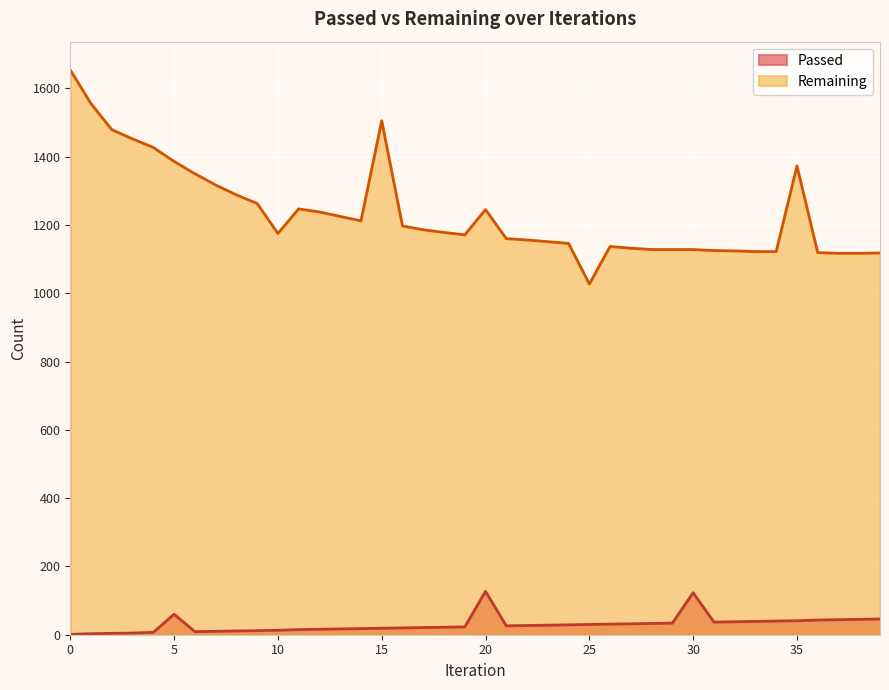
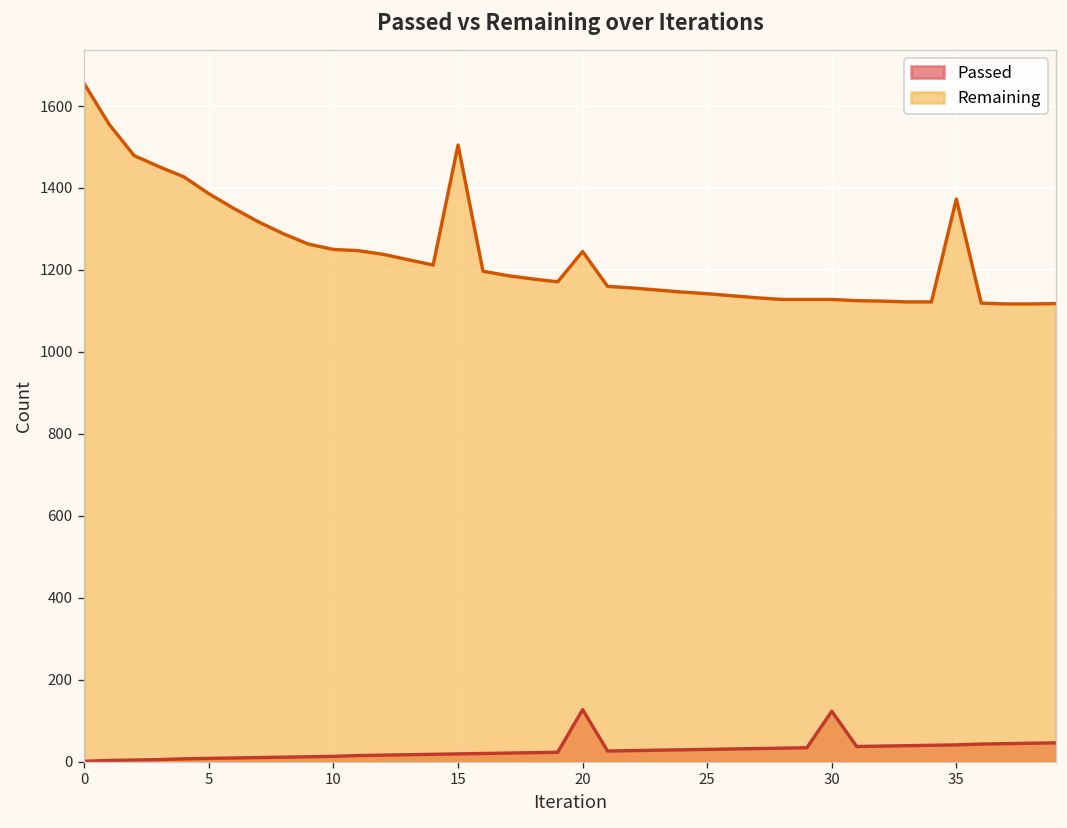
Passed, 5: 60 -> 10
Remaining, 10: 1180 -> 1250
Remaining, 25: 1030 -> 1140
